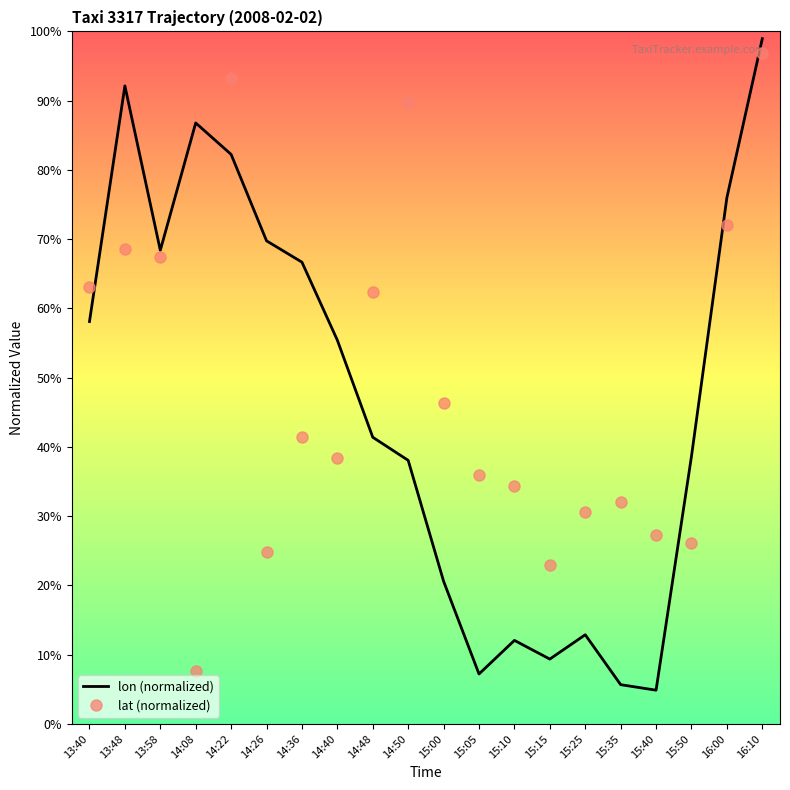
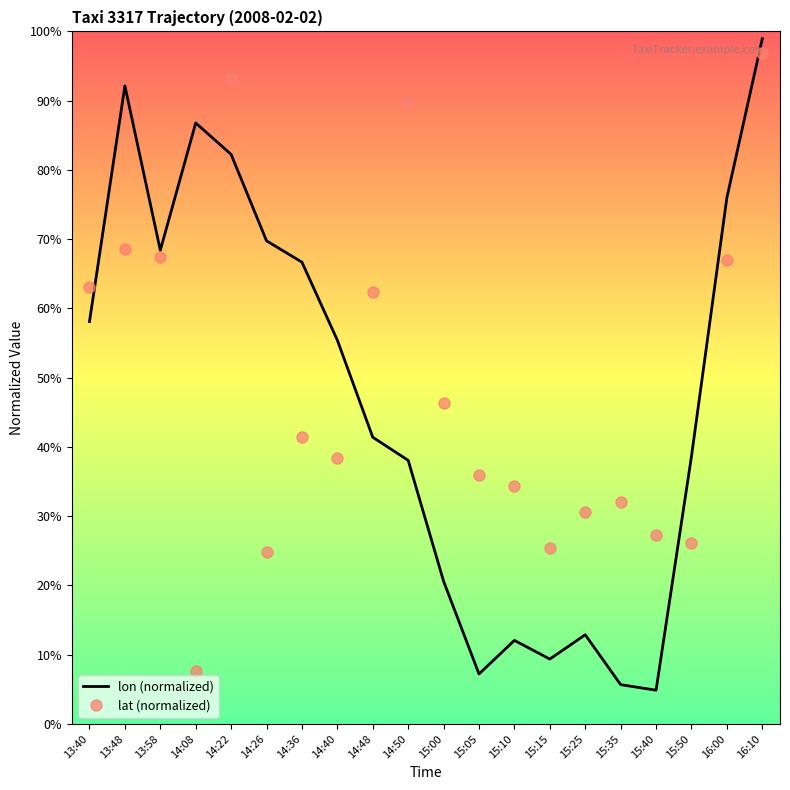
lat (normalized), 15:15: 23% -> 25%
lat (normalized), 16:00: 72% -> 67%
